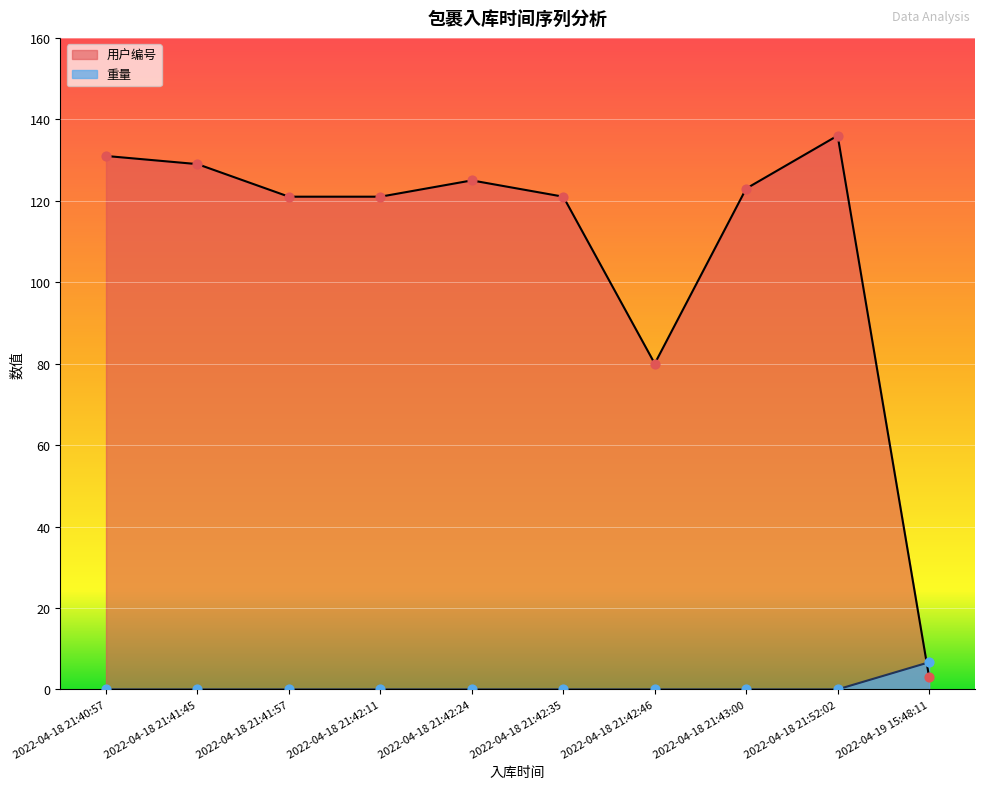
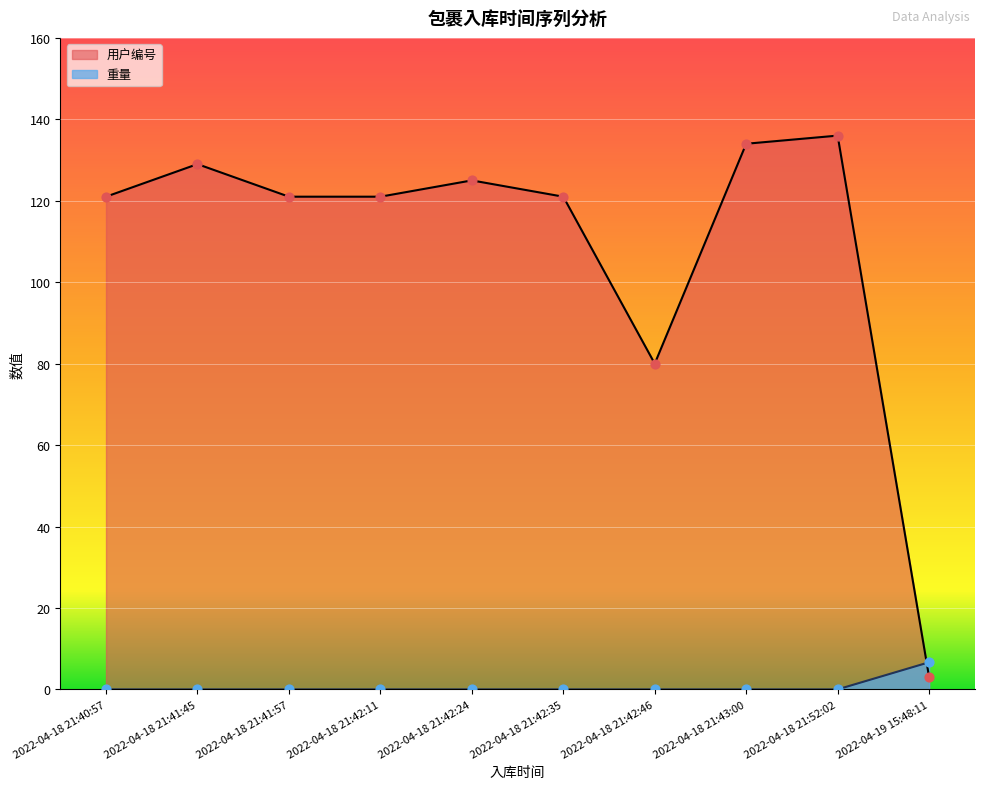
用户编号, 2022-04-18 21:40:57: 131 -> 121
用户编号, 2022-04-18 21:43:00: 123 -> 134
